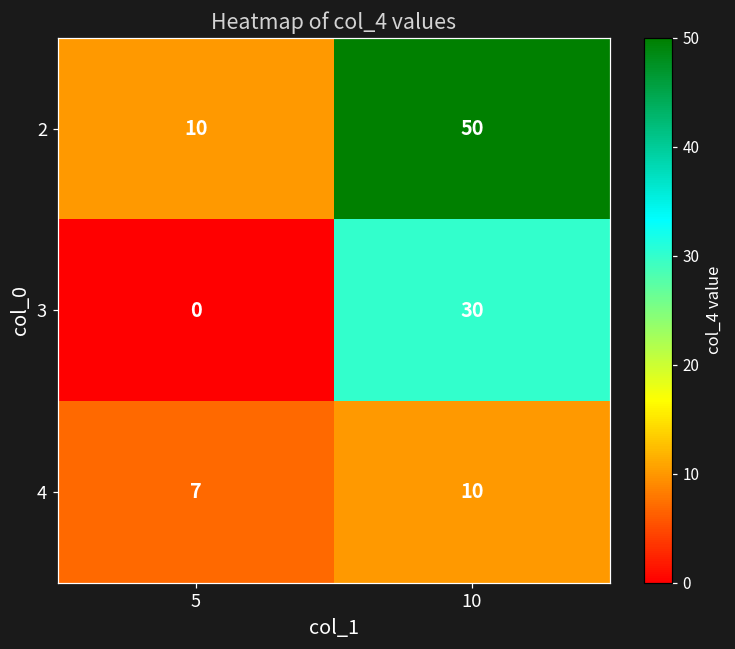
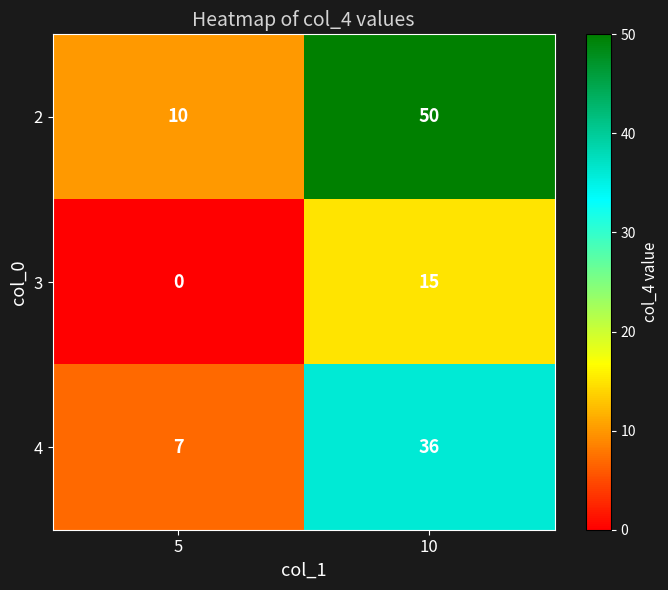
3, 10: 30 -> 15
4, 10: 10 -> 36
